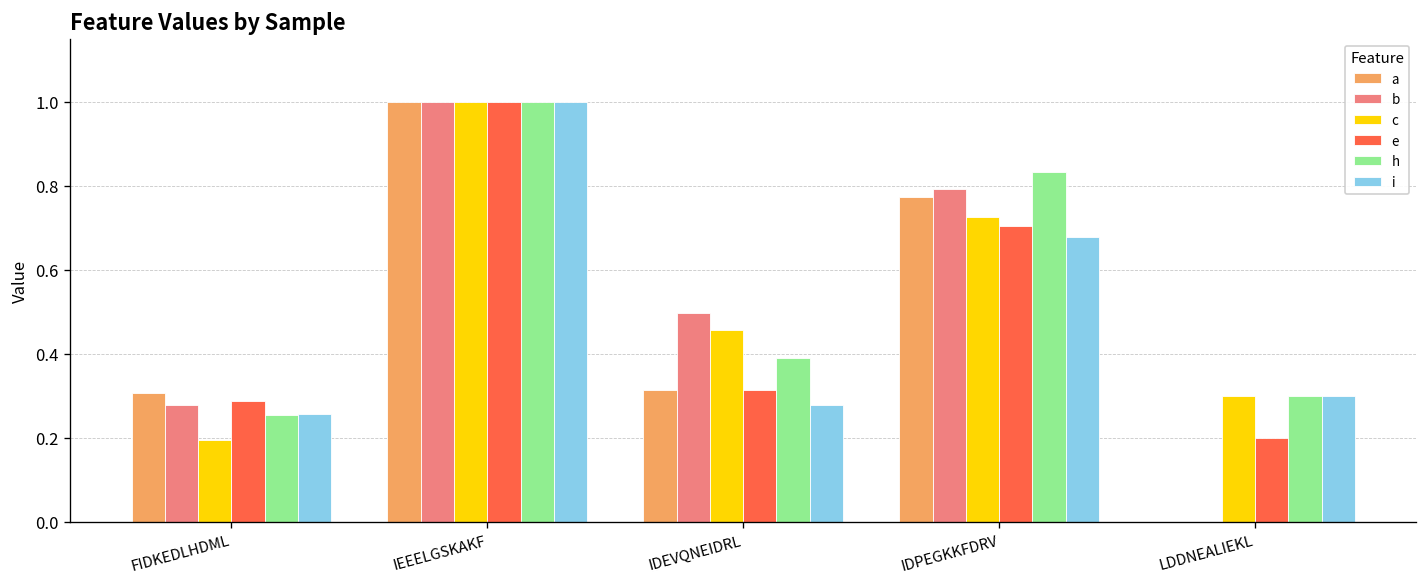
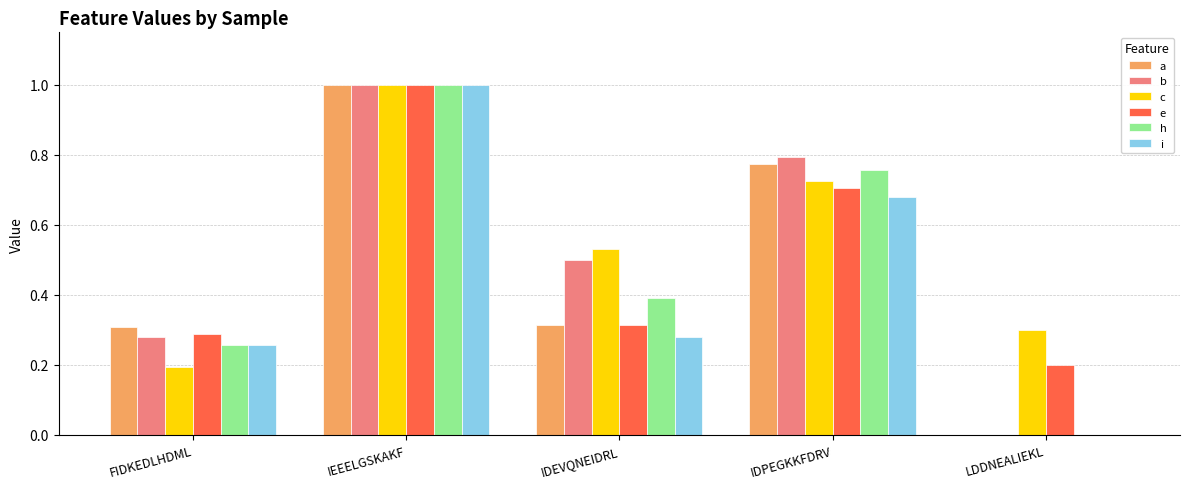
c, IDEVQNEIDRL: 0.46 -> 0.53
h, IDPEGKKFDRV: 0.83 -> 0.76
h, LDDNEALIEKL: 0.3 -> 0.0
i, LDDNEALIEKL: 0.3 -> 0.0
